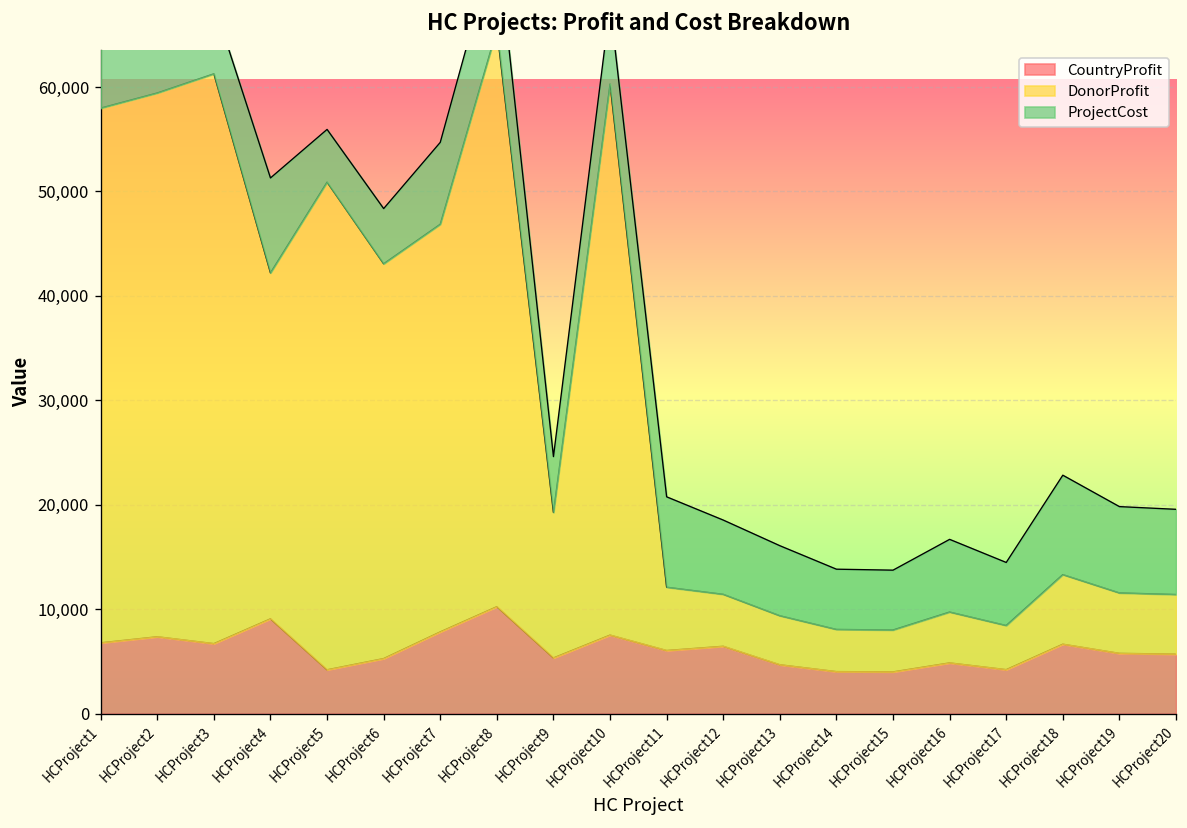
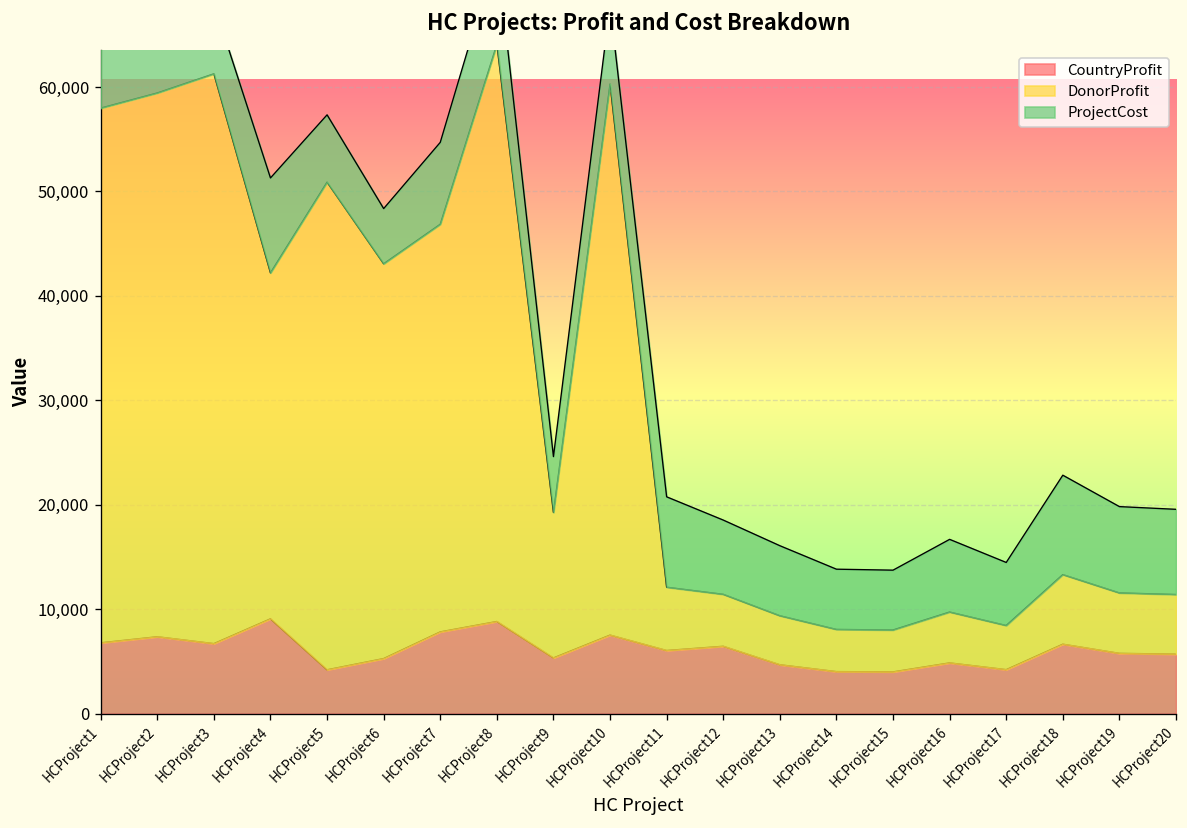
ProjectCost, HCProject5: 5,000 -> 6,000
CountryProfit, HCProject8: 10,000 -> 9,000
